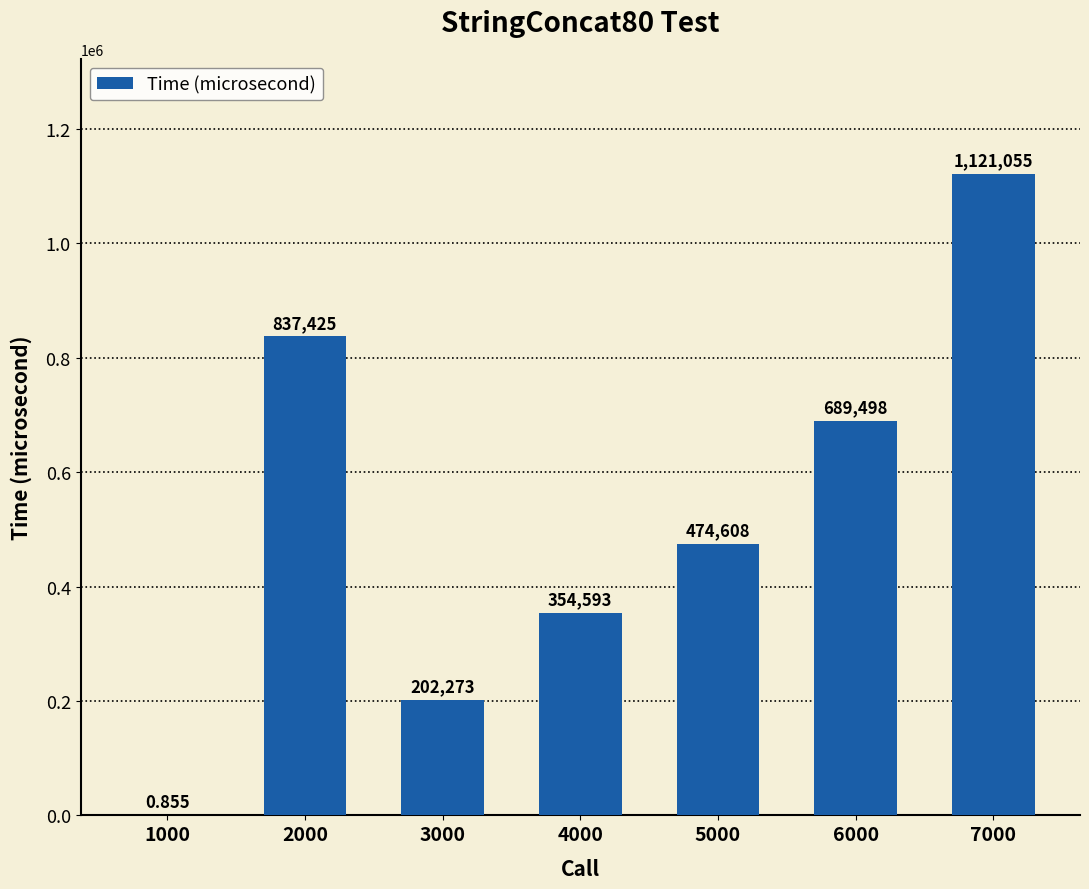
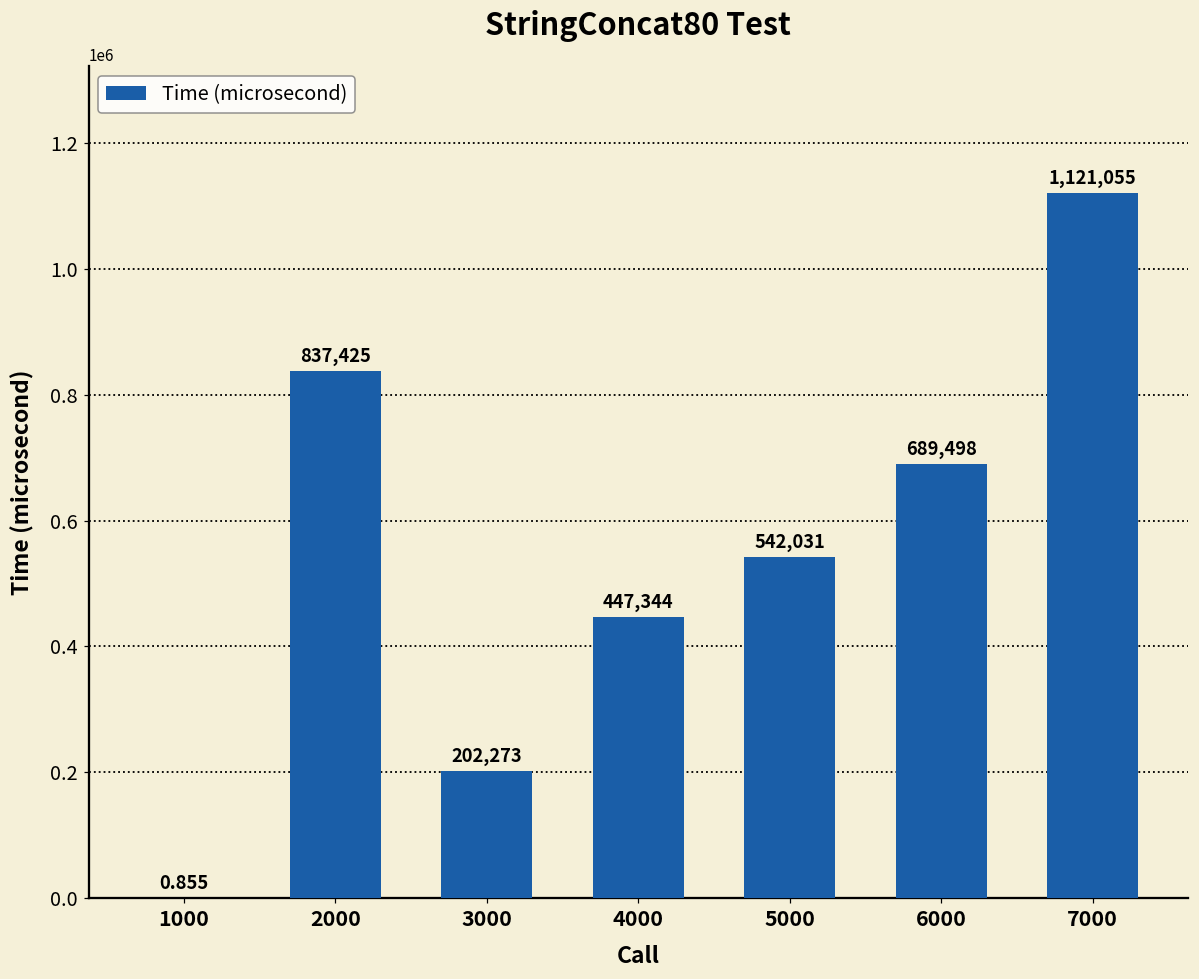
4000: 354,593 -> 447,344
5000: 474,608 -> 542,031
